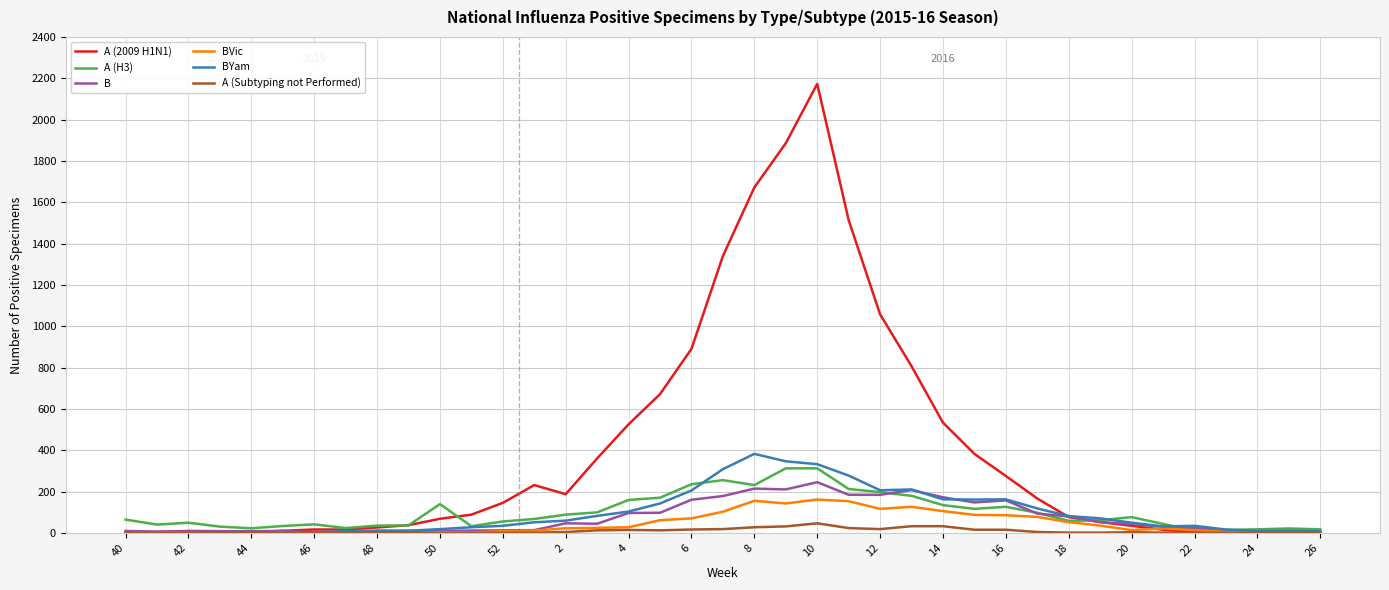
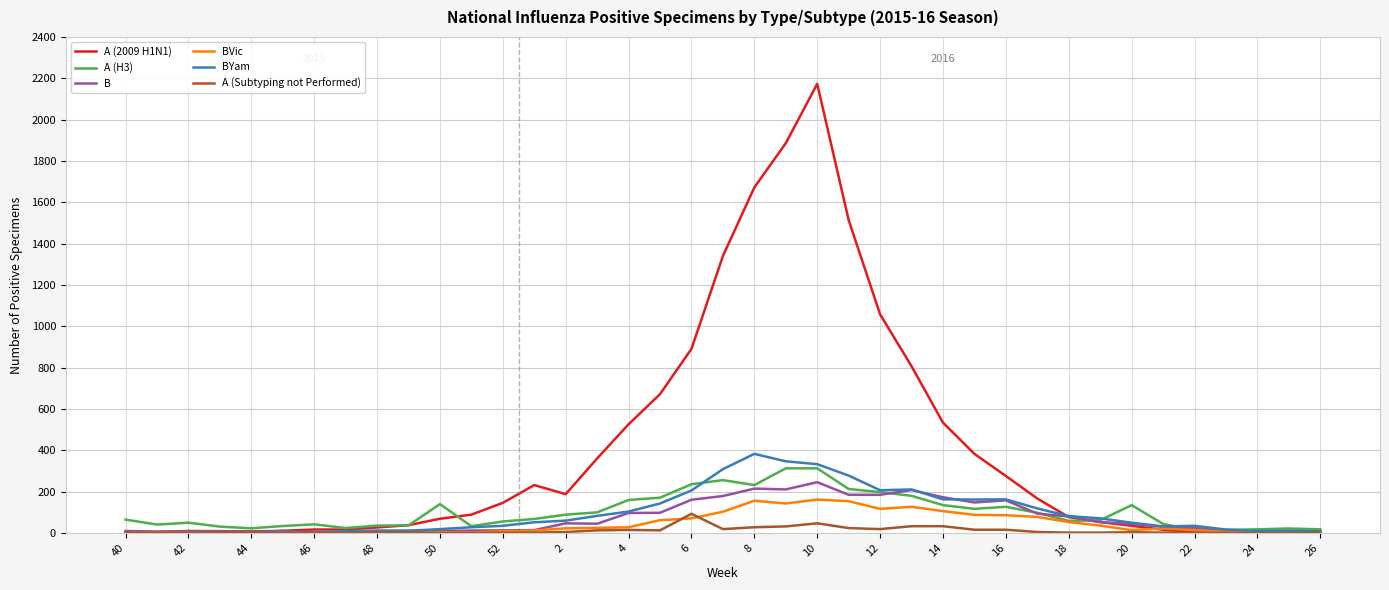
A (Subtyping not Performed), 6: 20 -> 90
A (H3), 20: 80 -> 140
